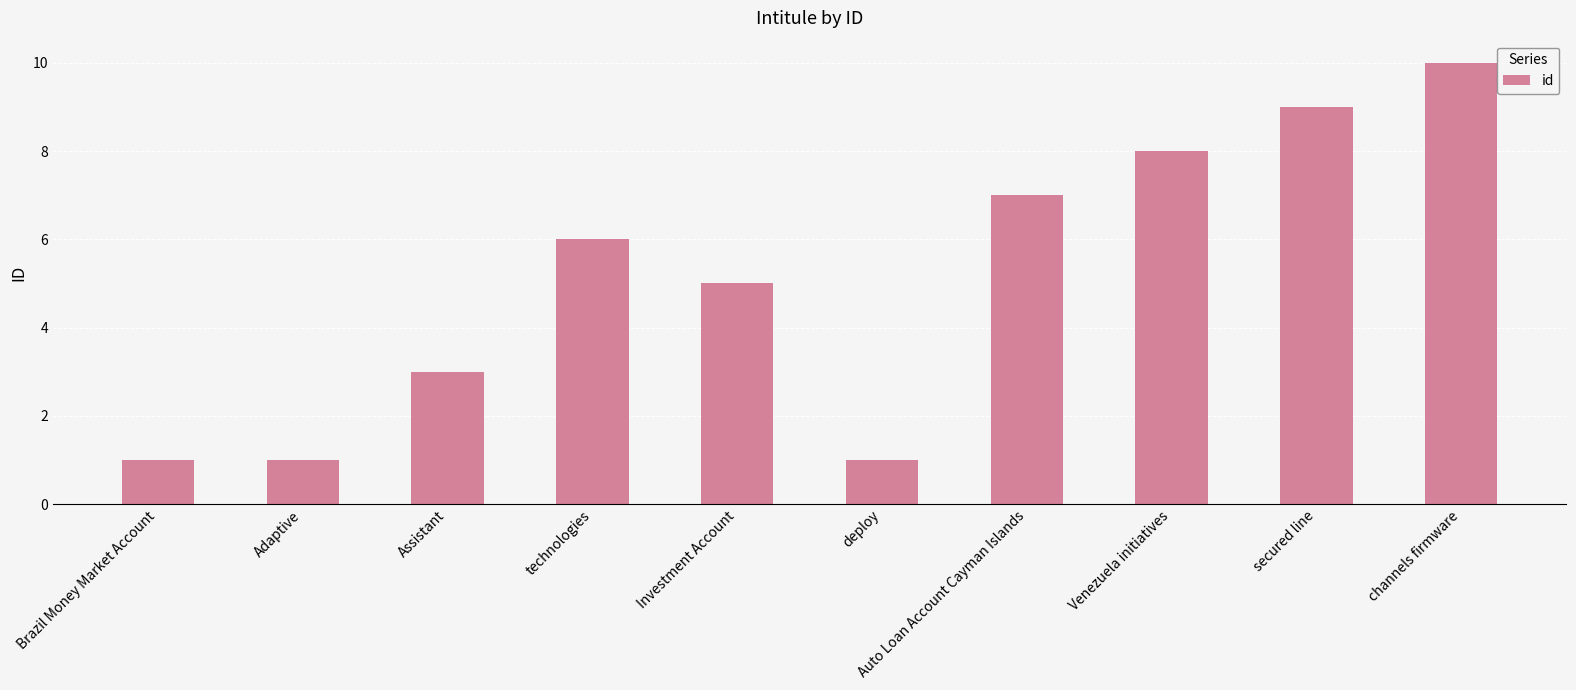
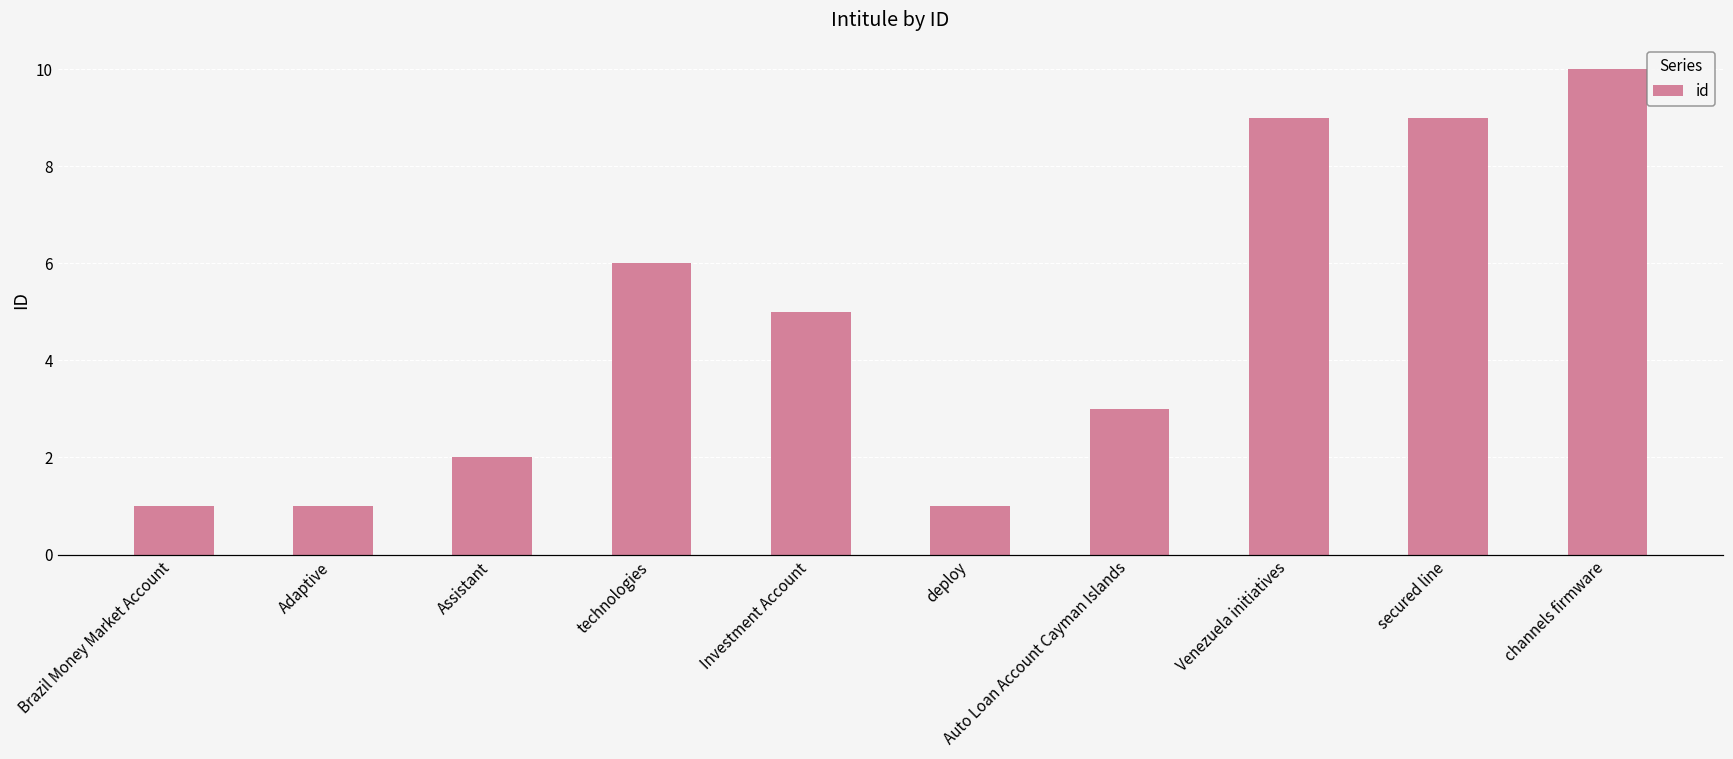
Assistant: 3 -> 2
Auto Loan Account Cayman Islands: 7 -> 3
Venezuela initiatives: 8 -> 9
